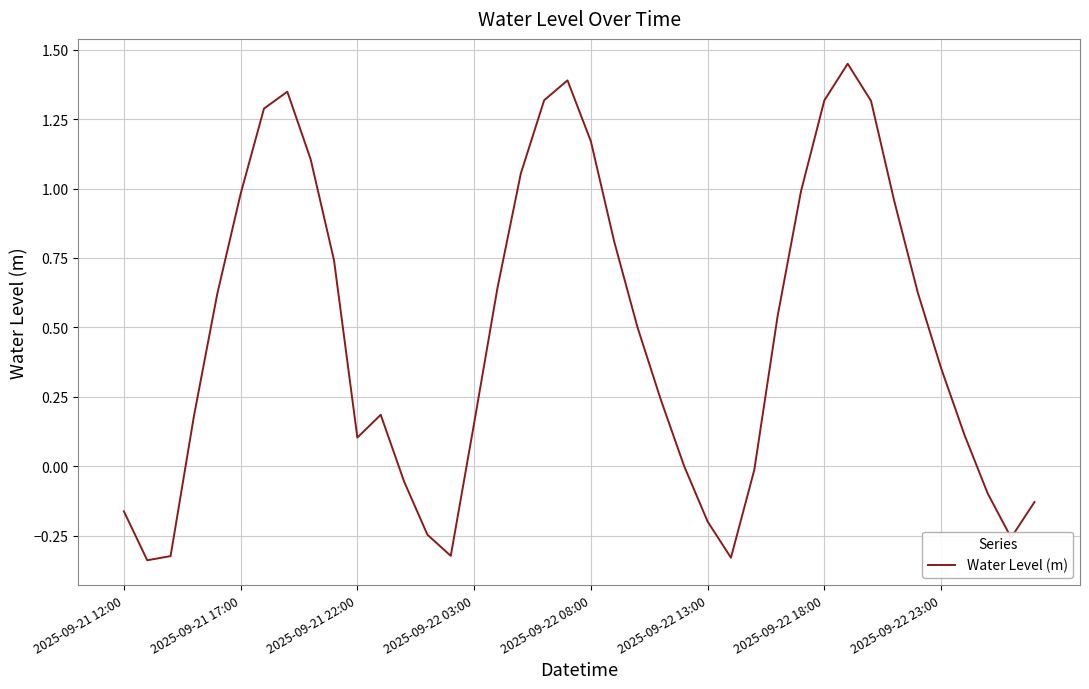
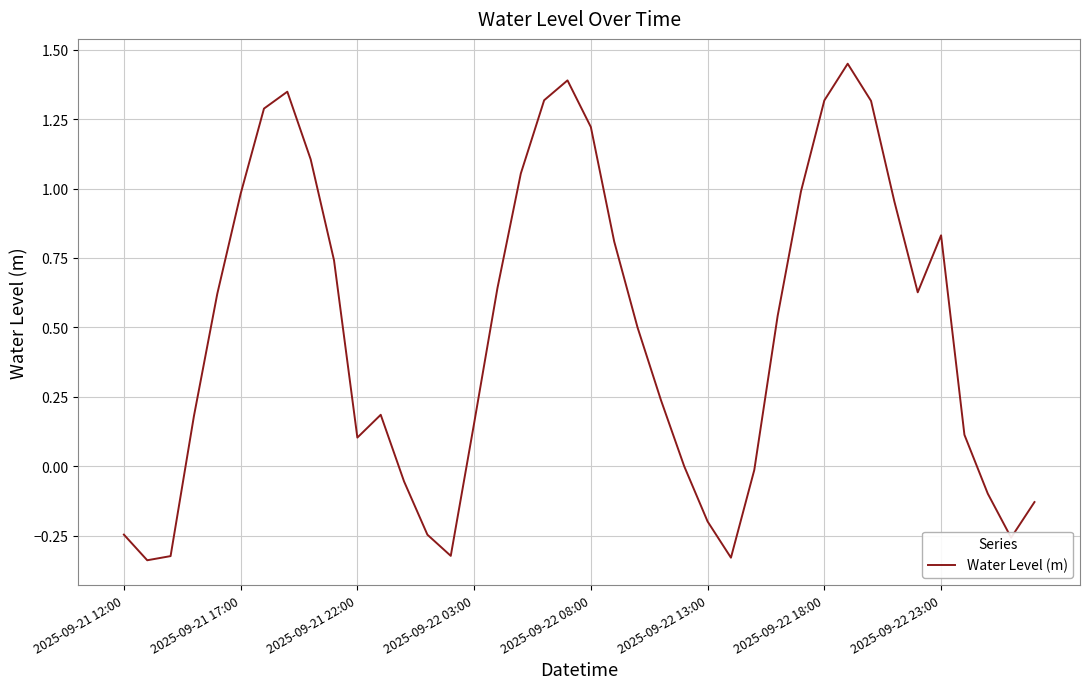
2025-09-21 12:00: -0.16 -> -0.25
2025-09-22 08:00: 1.17 -> 1.22
2025-09-22 23:00: 0.35 -> 0.83
